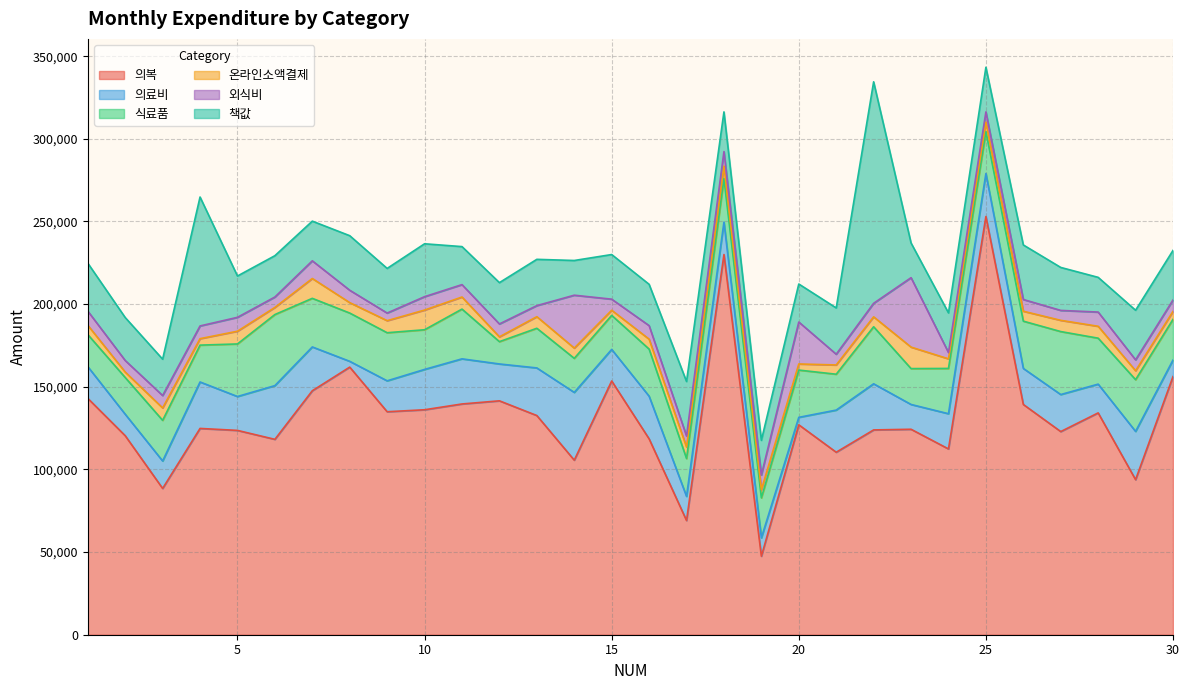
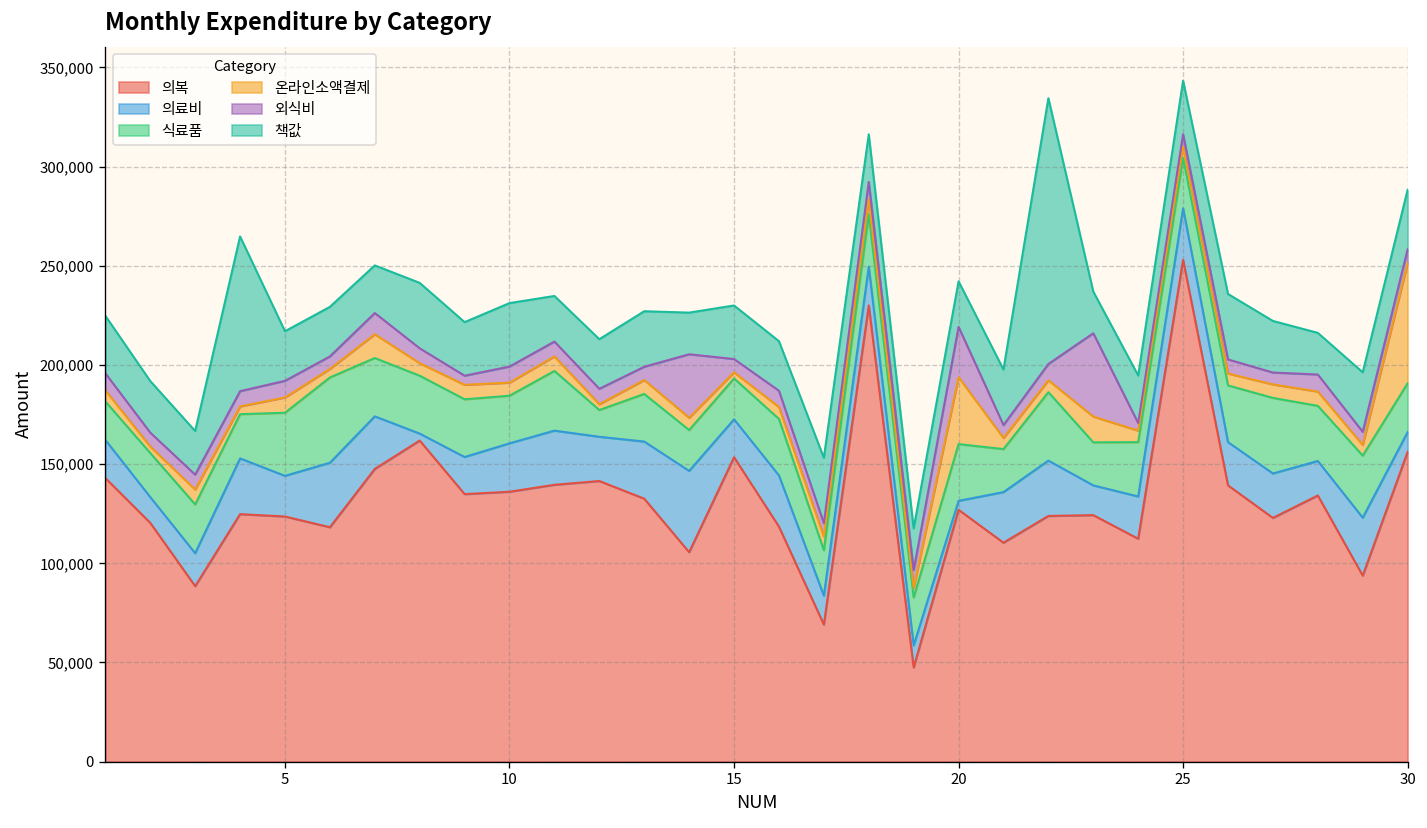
온라인소액결제, 10: 12,000 -> 7,000
온라인소액결제, 20: 4,000 -> 34,000
온라인소액결제, 30: 5,000 -> 61,000
